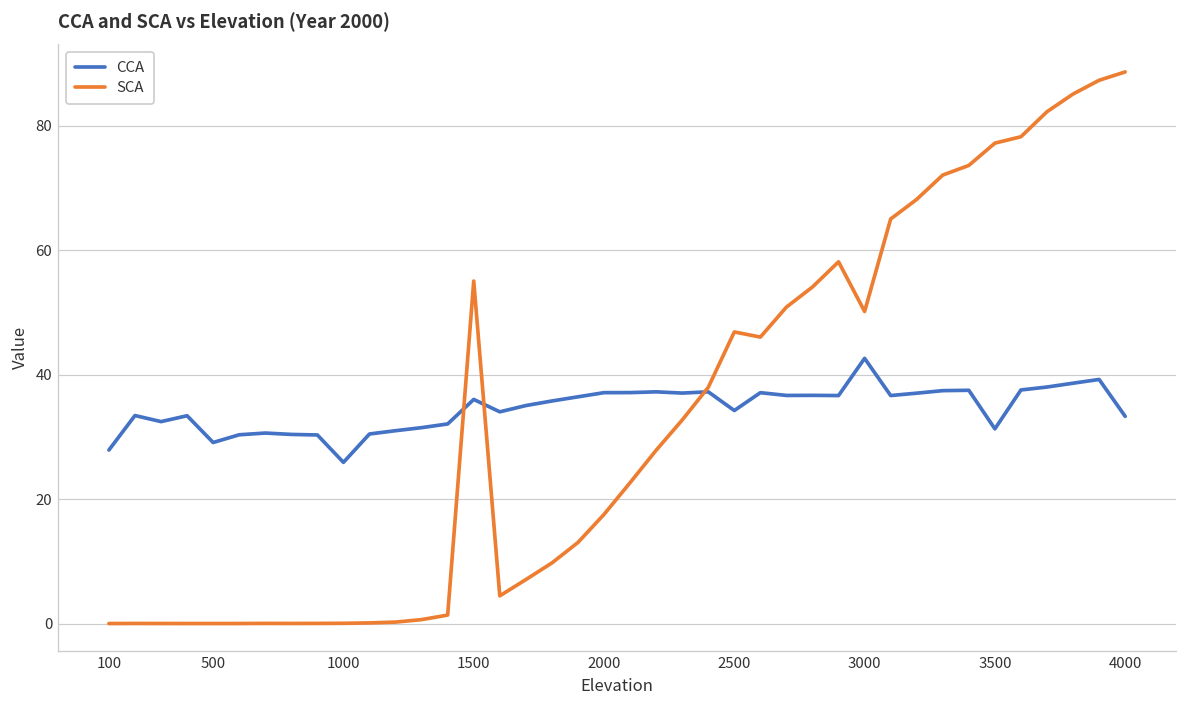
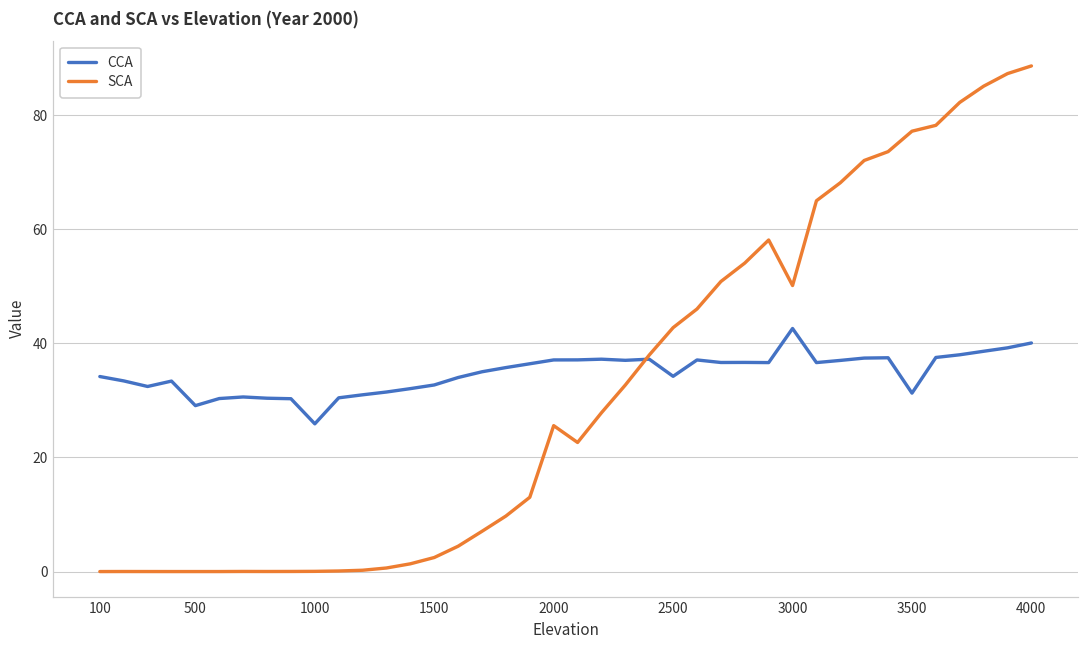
CCA, 100: 28 -> 34
CCA, 1500: 36 -> 33
SCA, 1500: 55 -> 2
SCA, 2000: 18 -> 26
SCA, 2500: 47 -> 43
CCA, 4000: 33 -> 40
